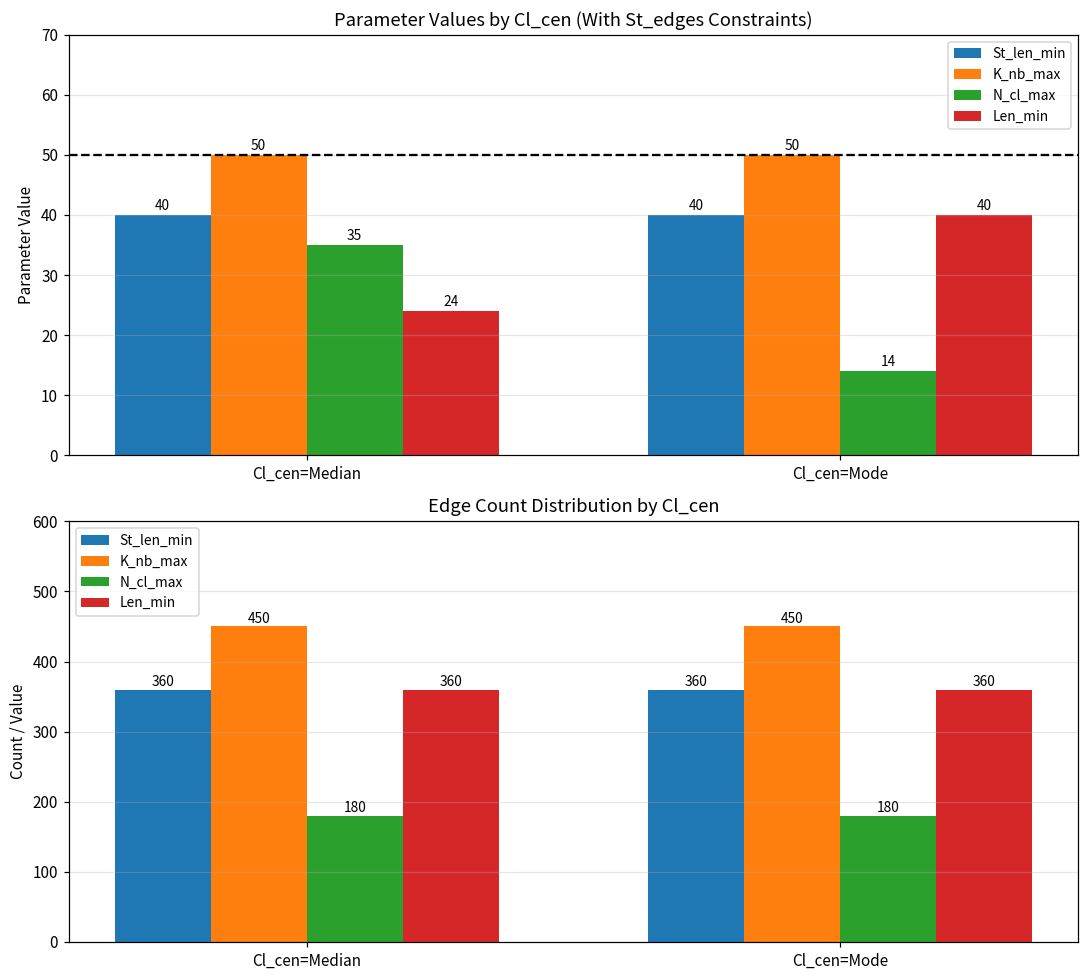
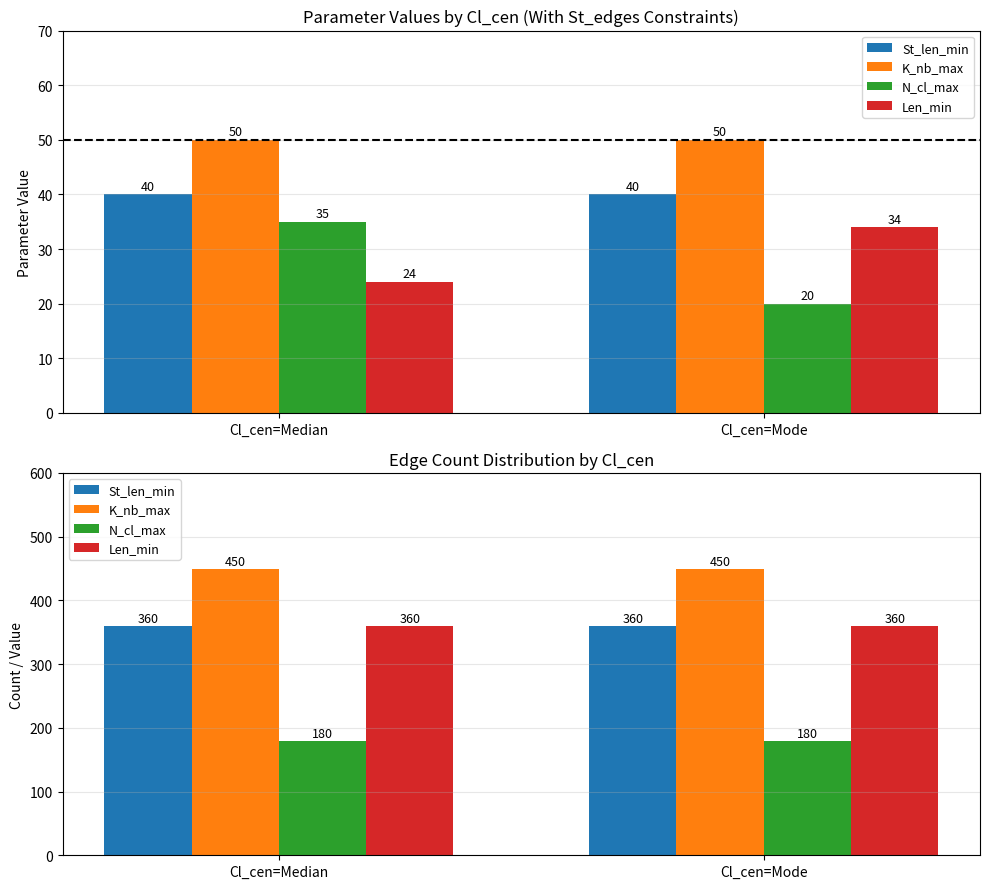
Parameter Values by Cl_cen (With St_edges Constraints), N_cl_max, Cl_cen=Mode: 14 -> 20
Parameter Values by Cl_cen (With St_edges Constraints), Len_min, Cl_cen=Mode: 40 -> 34
